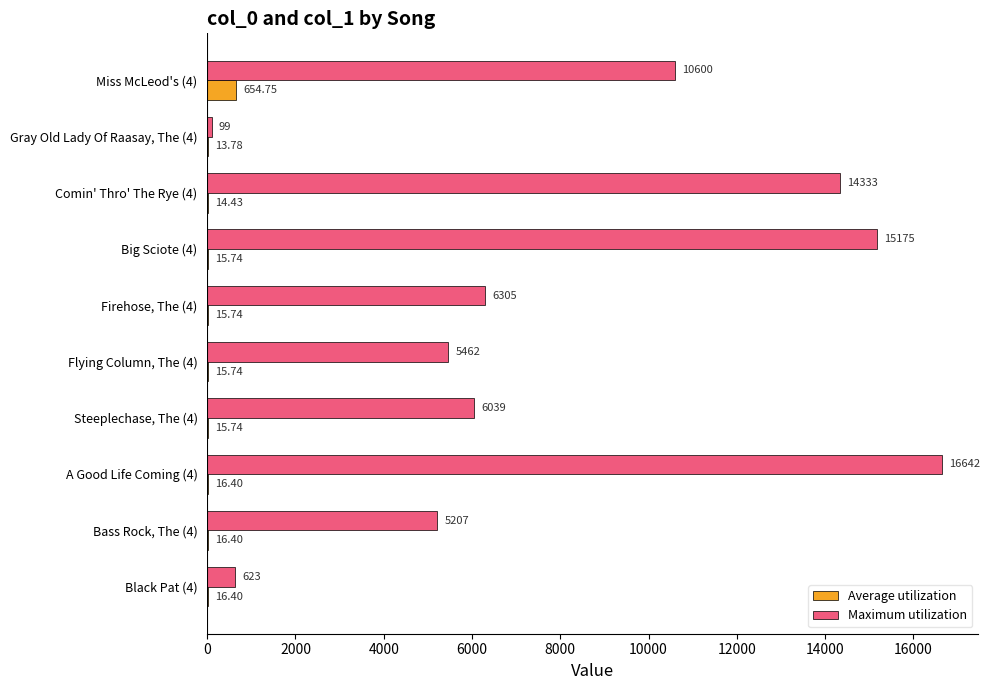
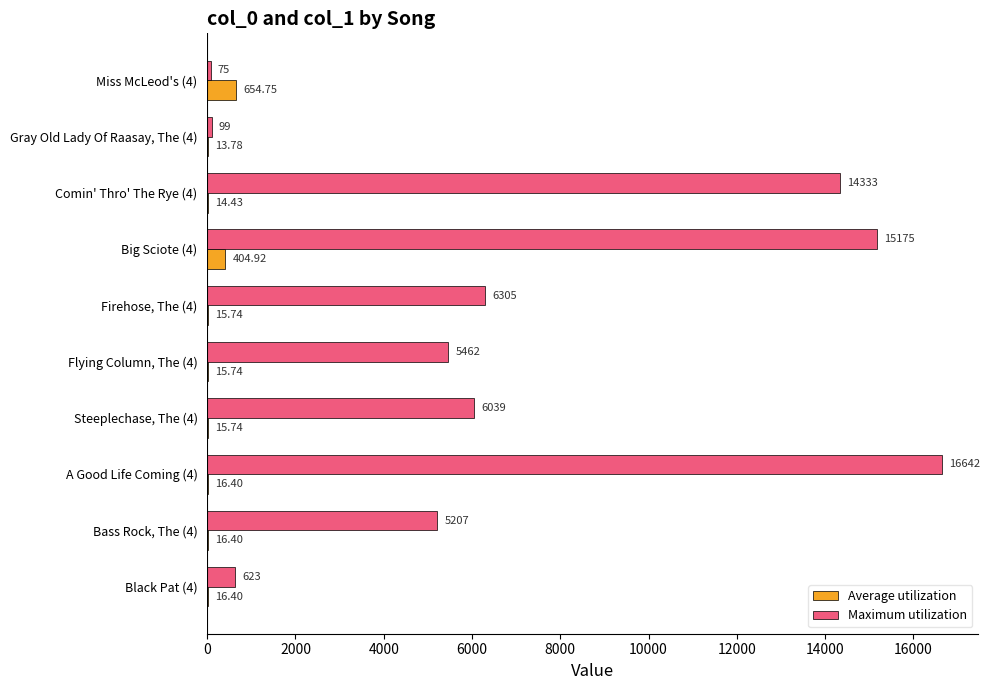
Maximum utilization, Miss McLeod's (4): 10600 -> 75
Average utilization, Big Sciote (4): 15.74 -> 404.92
